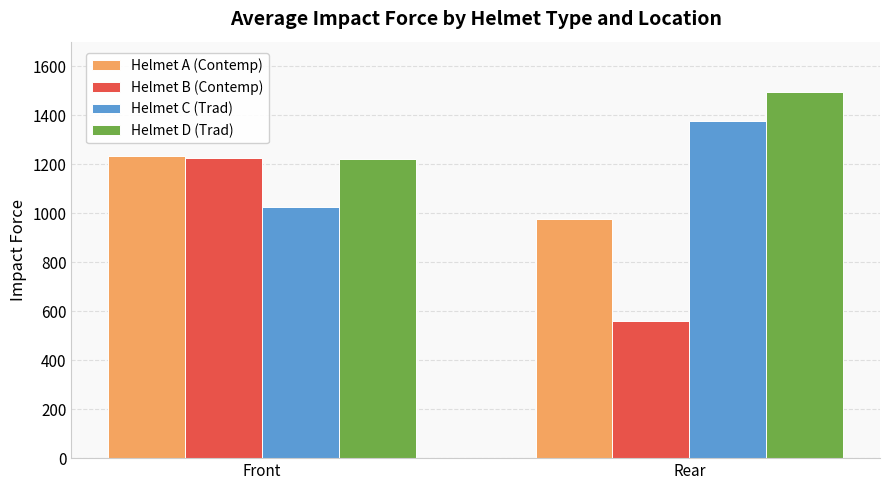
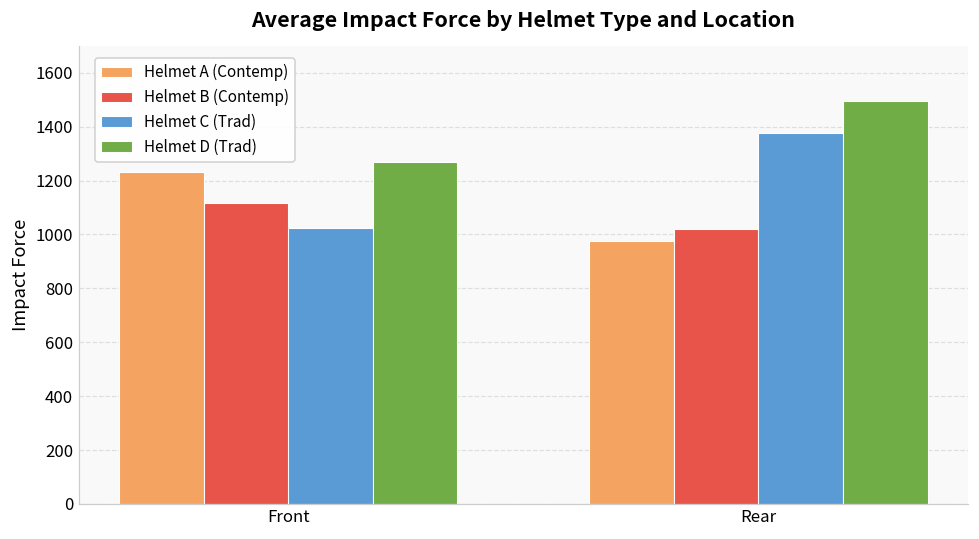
Helmet B (Contemp), Front: 1230 -> 1120
Helmet D (Trad), Front: 1220 -> 1270
Helmet B (Contemp), Rear: 560 -> 1020
